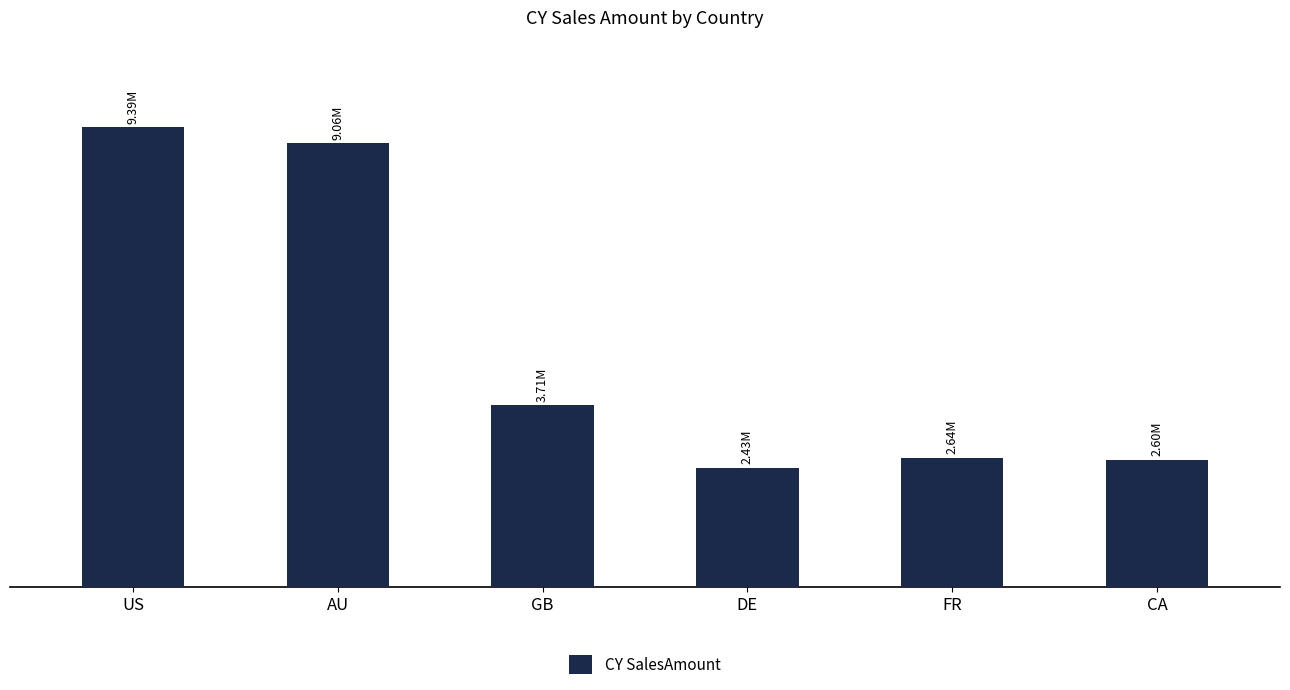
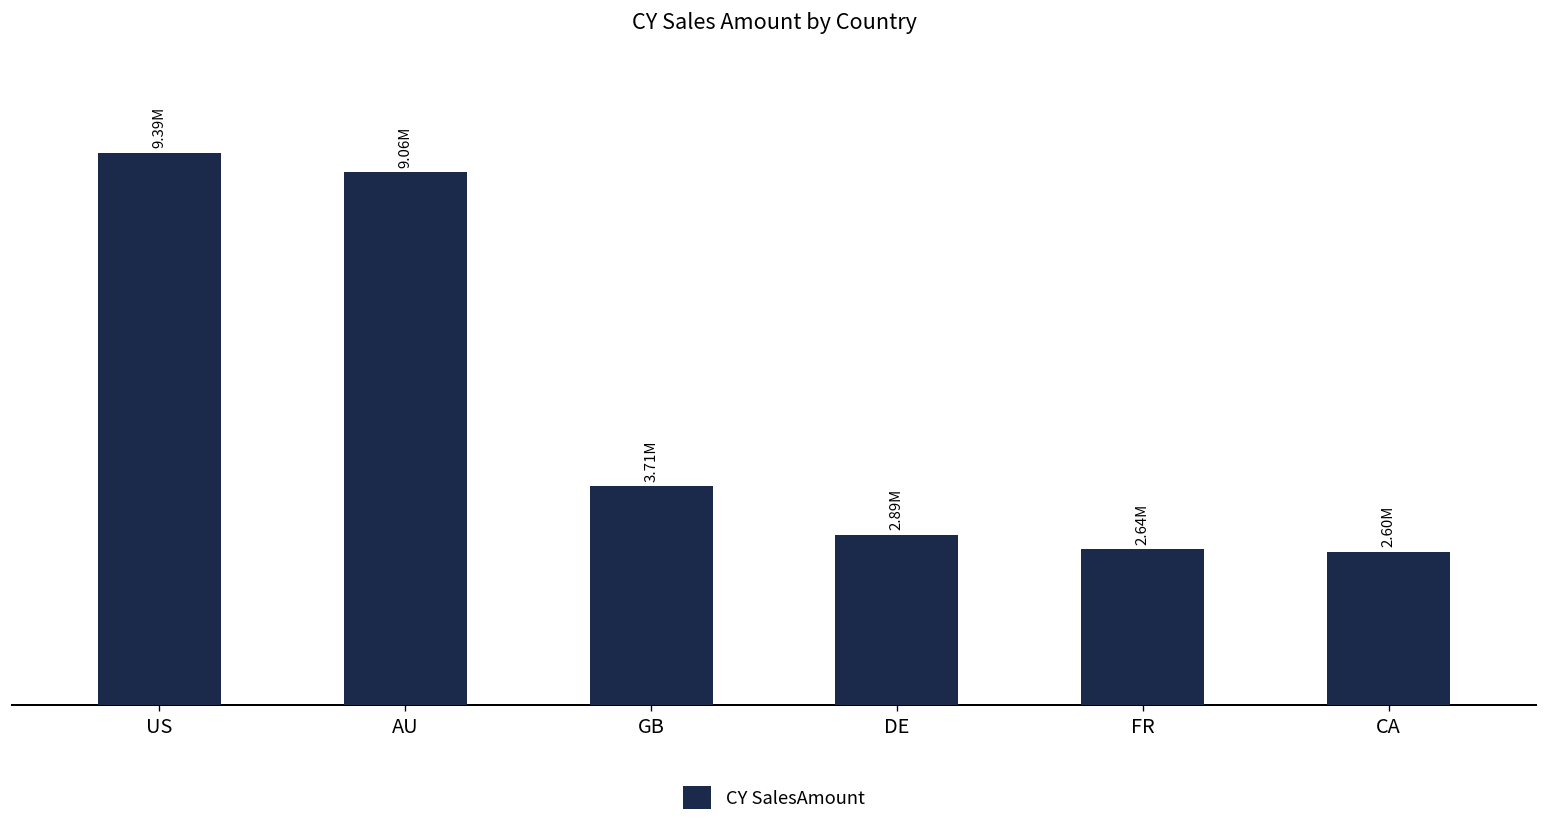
DE: 2.43M -> 2.89M
